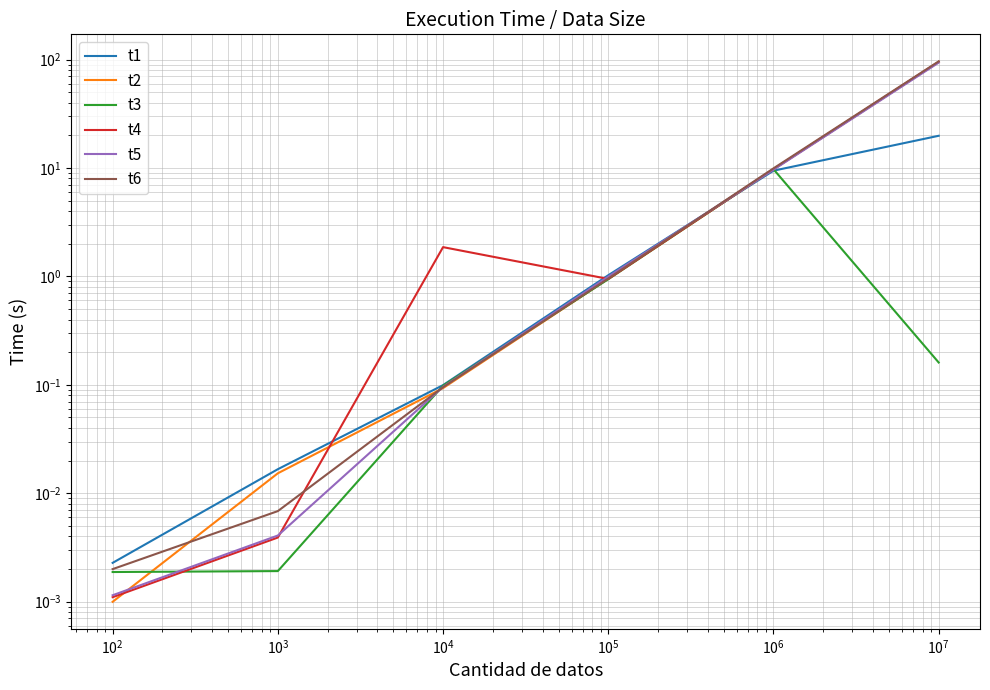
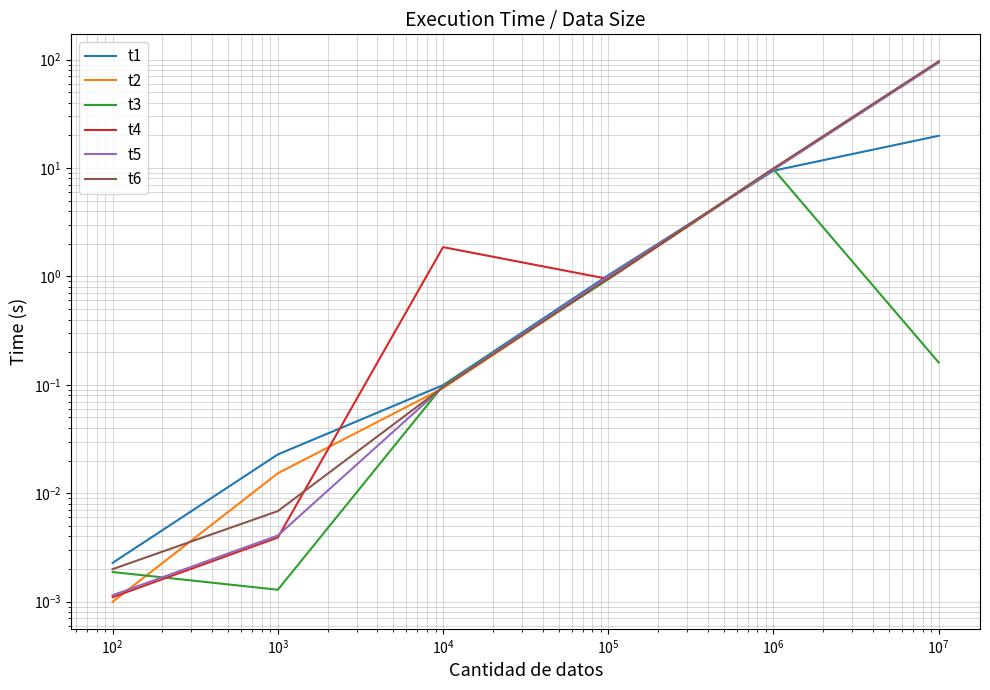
t1, 10^3: 0.017 -> 0.023
t3, 10^3: 0.0019 -> 0.0013
